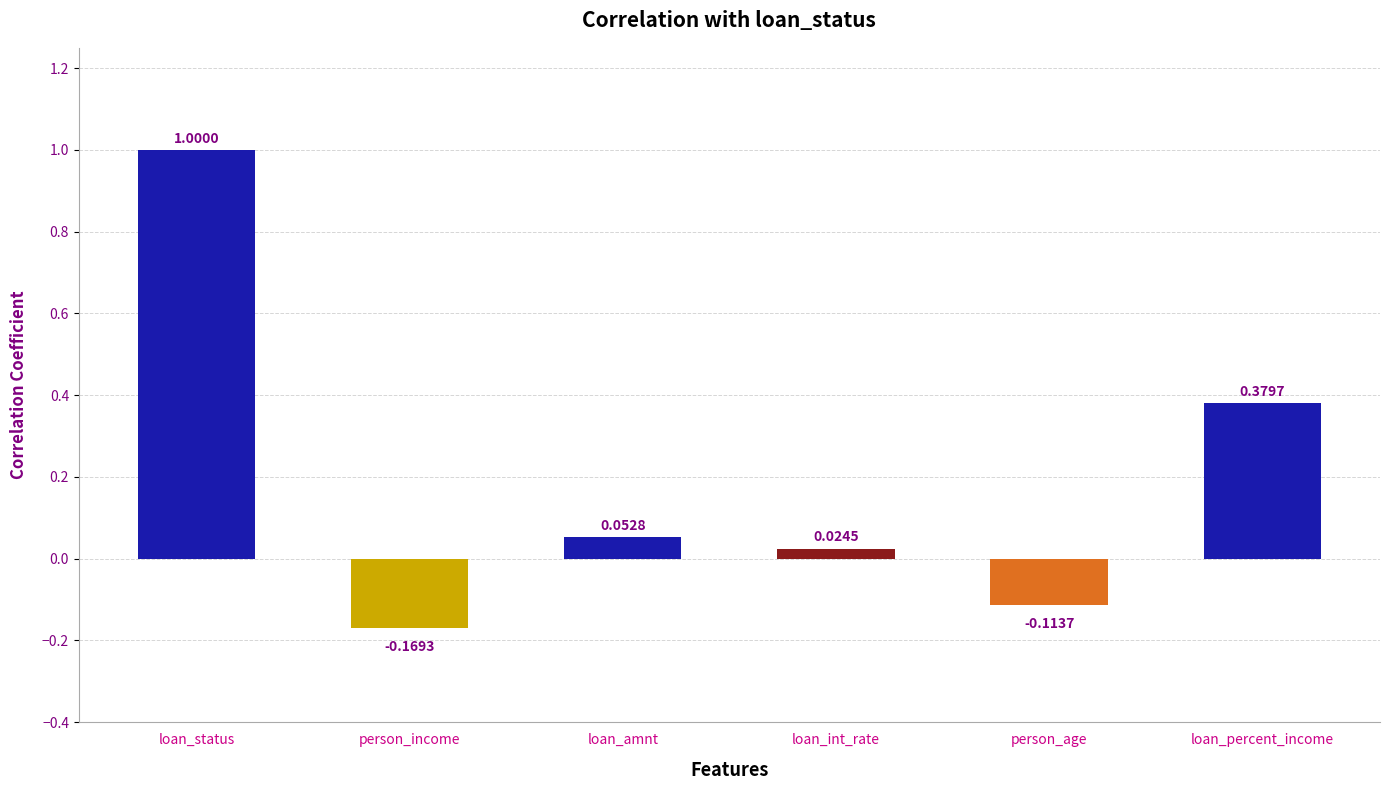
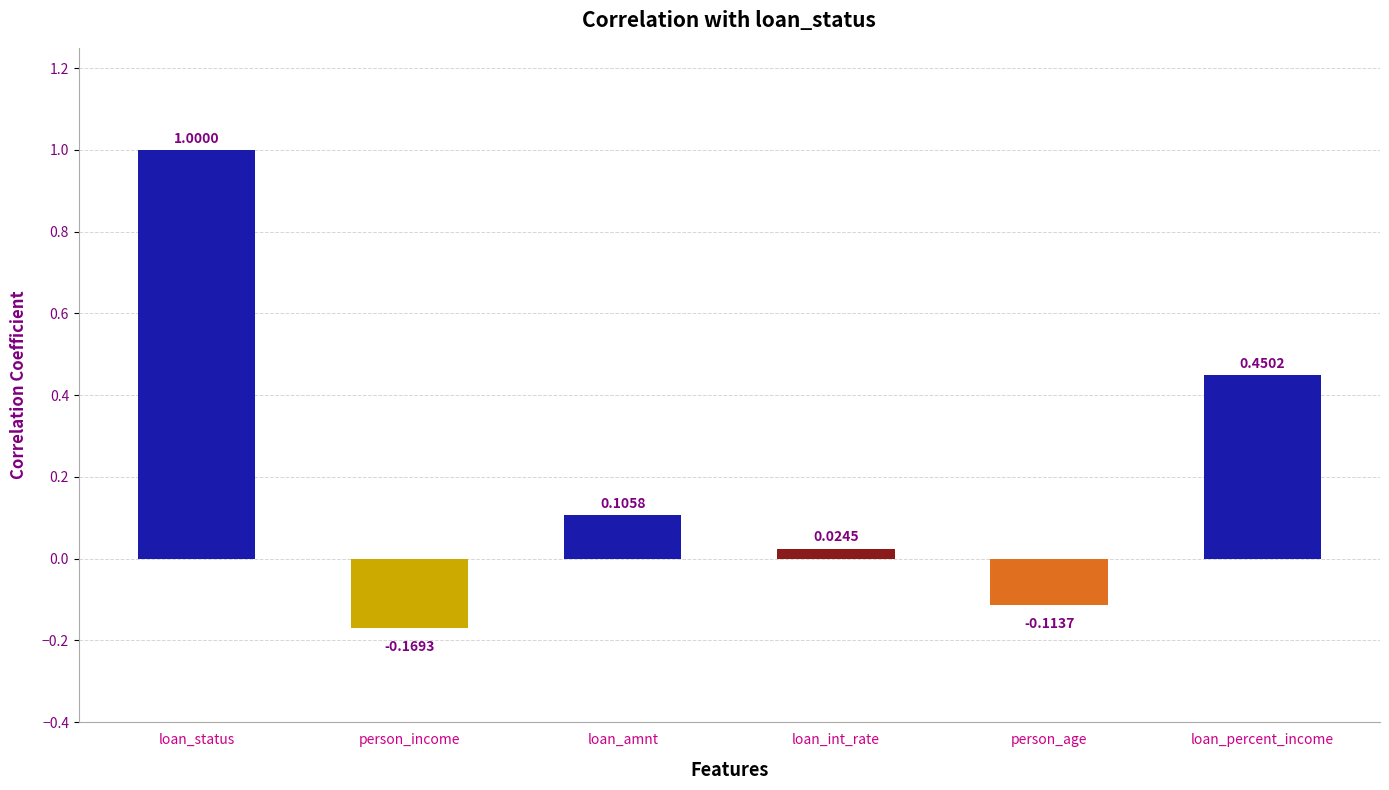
loan_amnt: 0.0528 -> 0.1058
loan_percent_income: 0.3797 -> 0.4502
